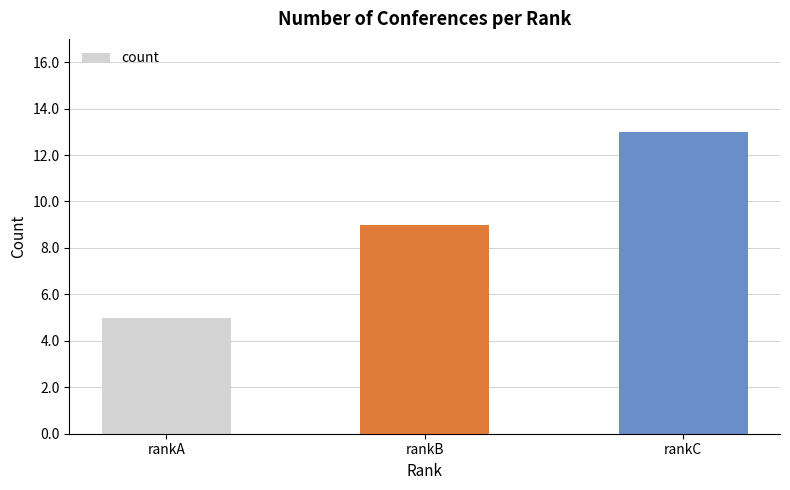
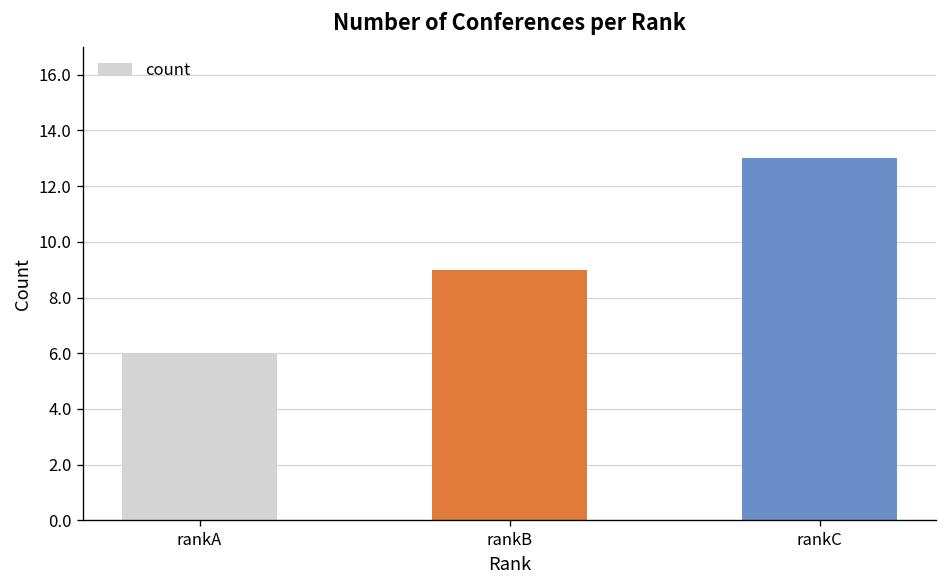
rankA: 5 -> 6
